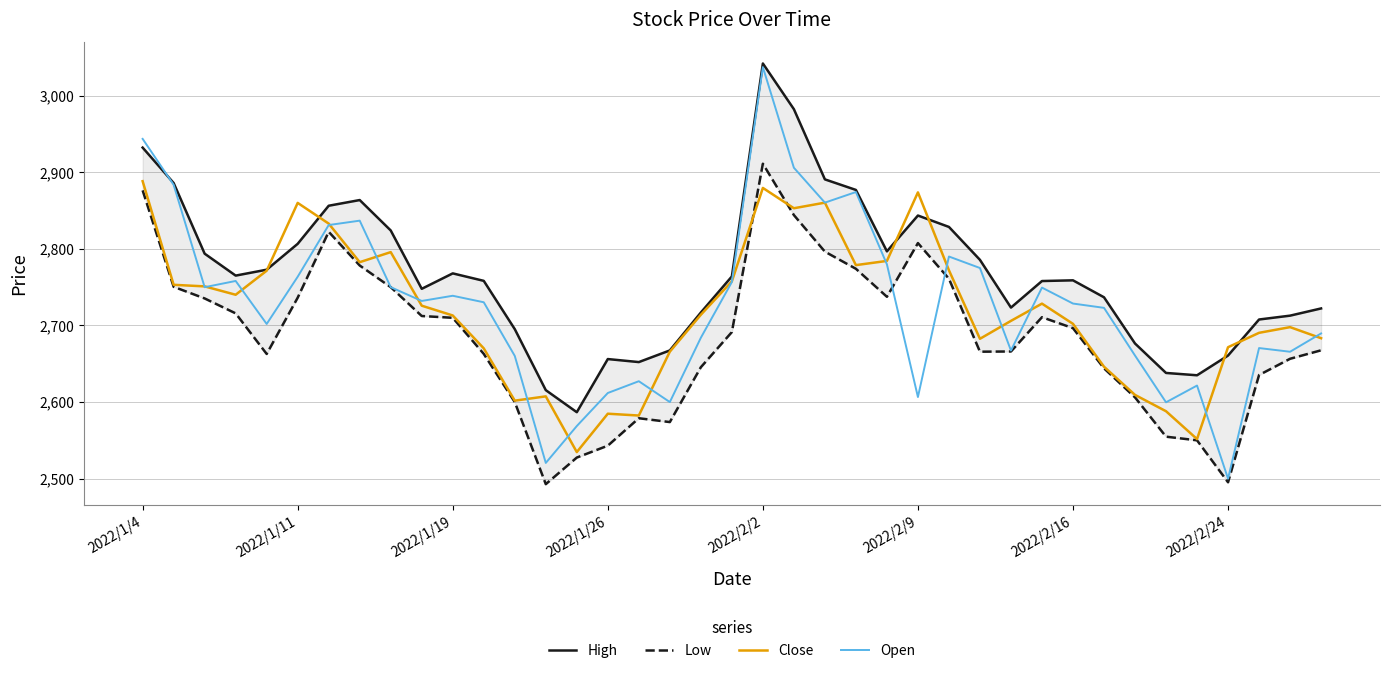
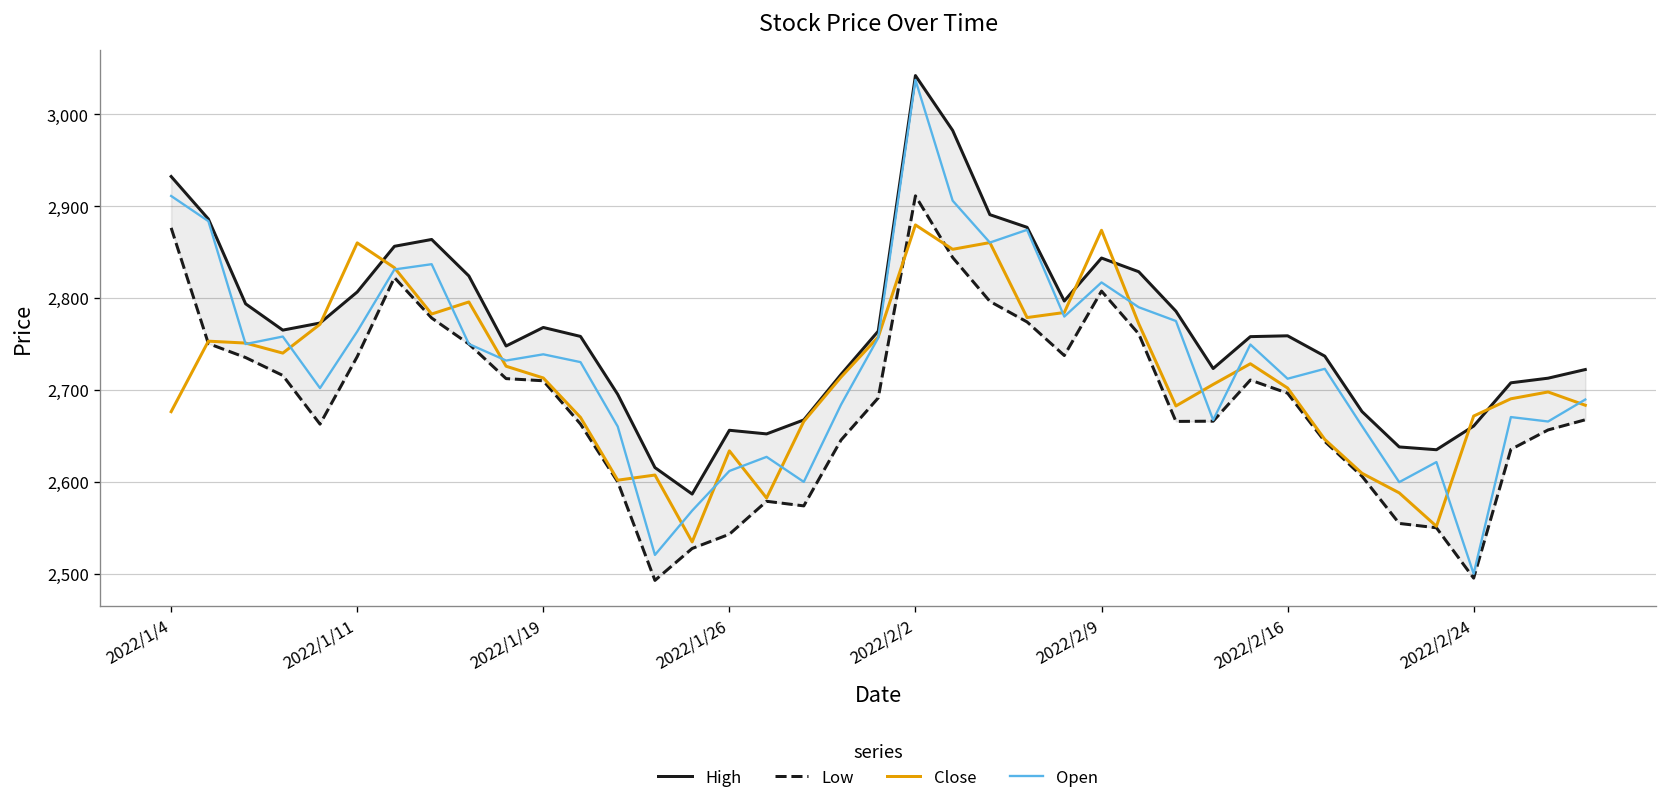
Close, 2022/1/4: 2,890 -> 2,680
Open, 2022/1/4: 2,940 -> 2,910
Close, 2022/1/26: 2,580 -> 2,630
Open, 2022/2/9: 2,610 -> 2,820
Open, 2022/2/16: 2,730 -> 2,710
